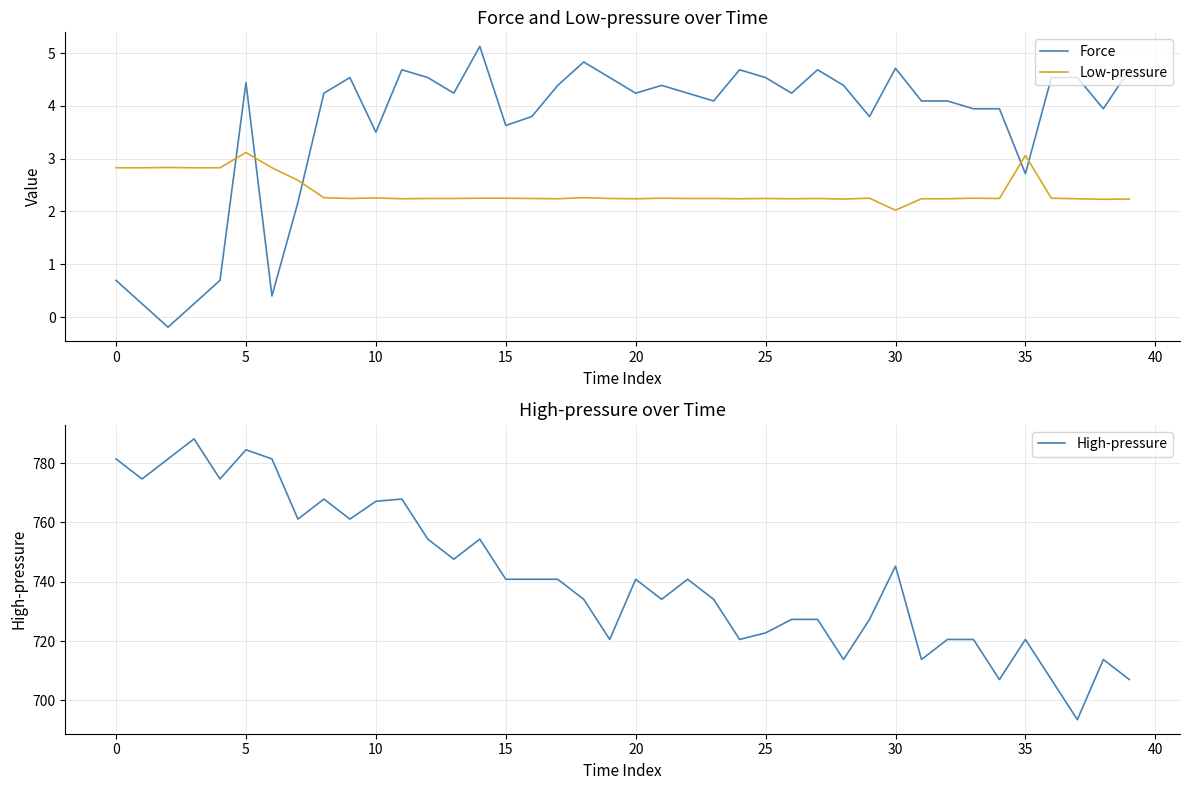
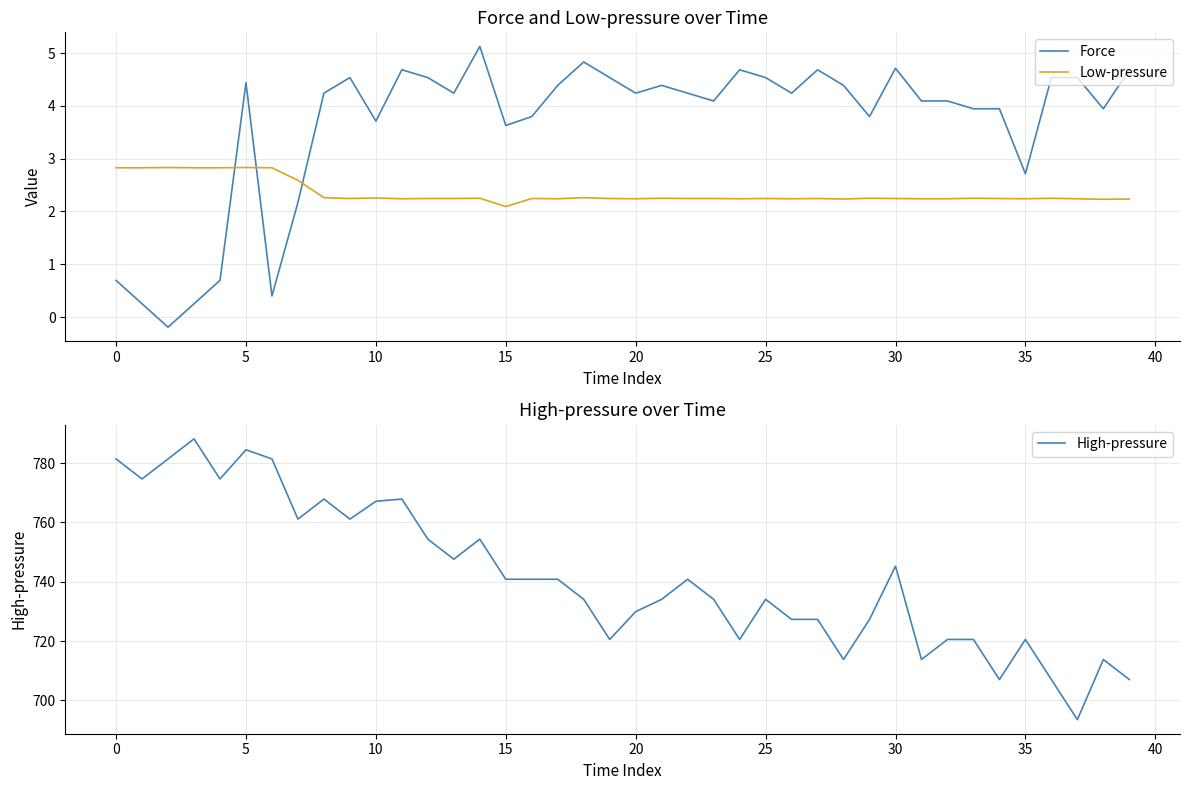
Force and Low-pressure over Time, Low-pressure, 5: 3.1 -> 2.8
Force and Low-pressure over Time, Force, 10: 3.5 -> 3.7
Force and Low-pressure over Time, Low-pressure, 15: 2.3 -> 2.1
Force and Low-pressure over Time, Low-pressure, 30: 2.0 -> 2.2
Force and Low-pressure over Time, Low-pressure, 35: 3.1 -> 2.2
High-pressure over Time, 20: 741 -> 730
High-pressure over Time, 25: 723 -> 734
